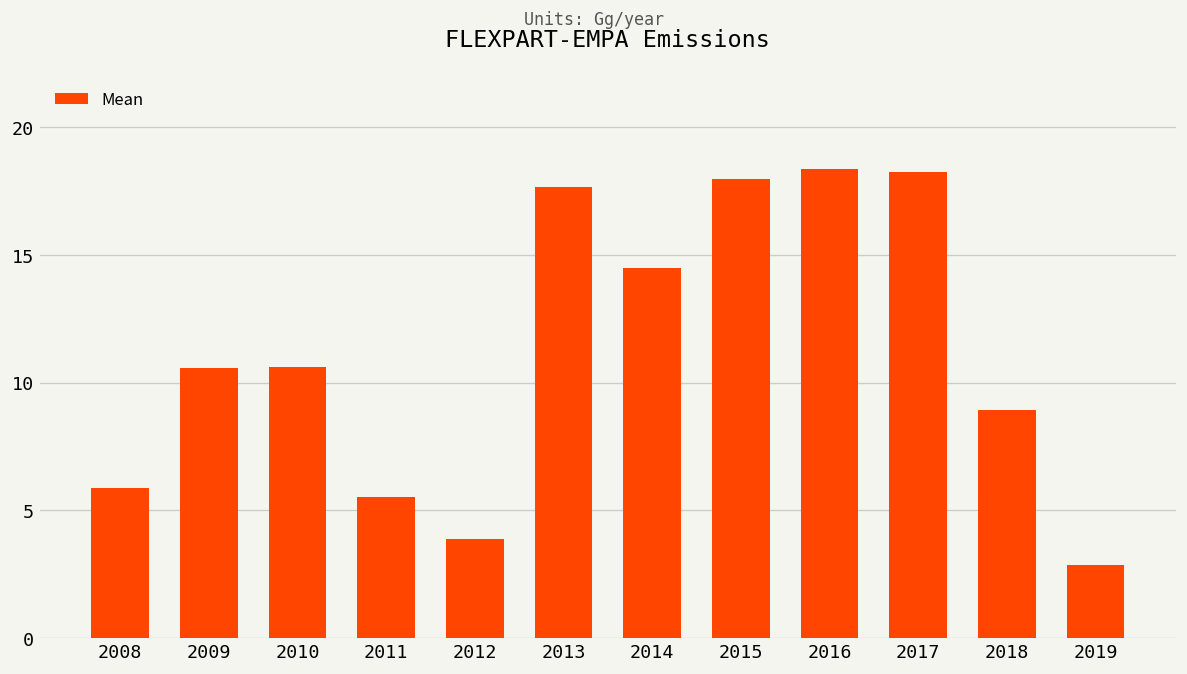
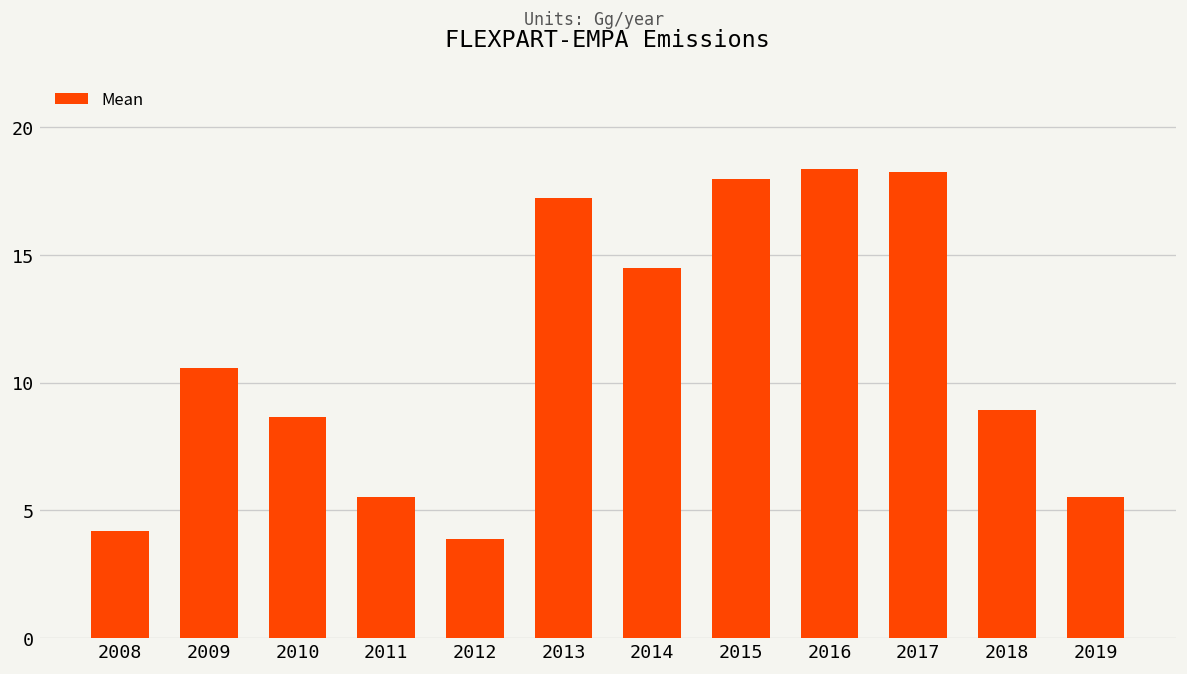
2008: 5.9 -> 4.2
2010: 10.6 -> 8.7
2013: 17.7 -> 17.3
2019: 2.9 -> 5.5
